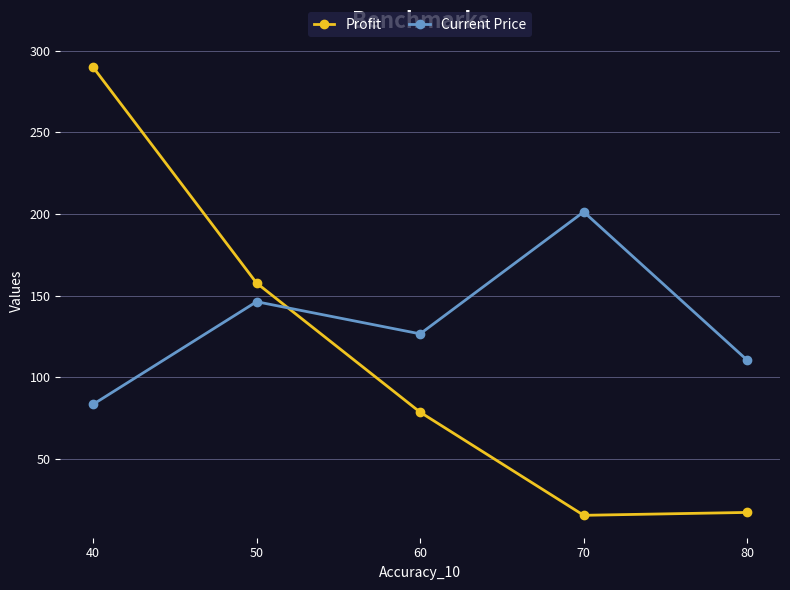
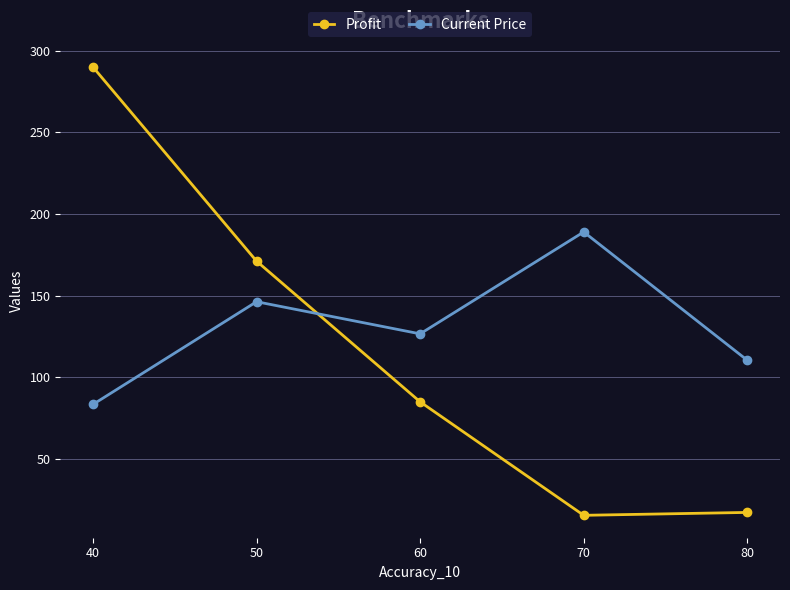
Profit, 50: 158 -> 171
Profit, 60: 79 -> 85
Current Price, 70: 201 -> 189
